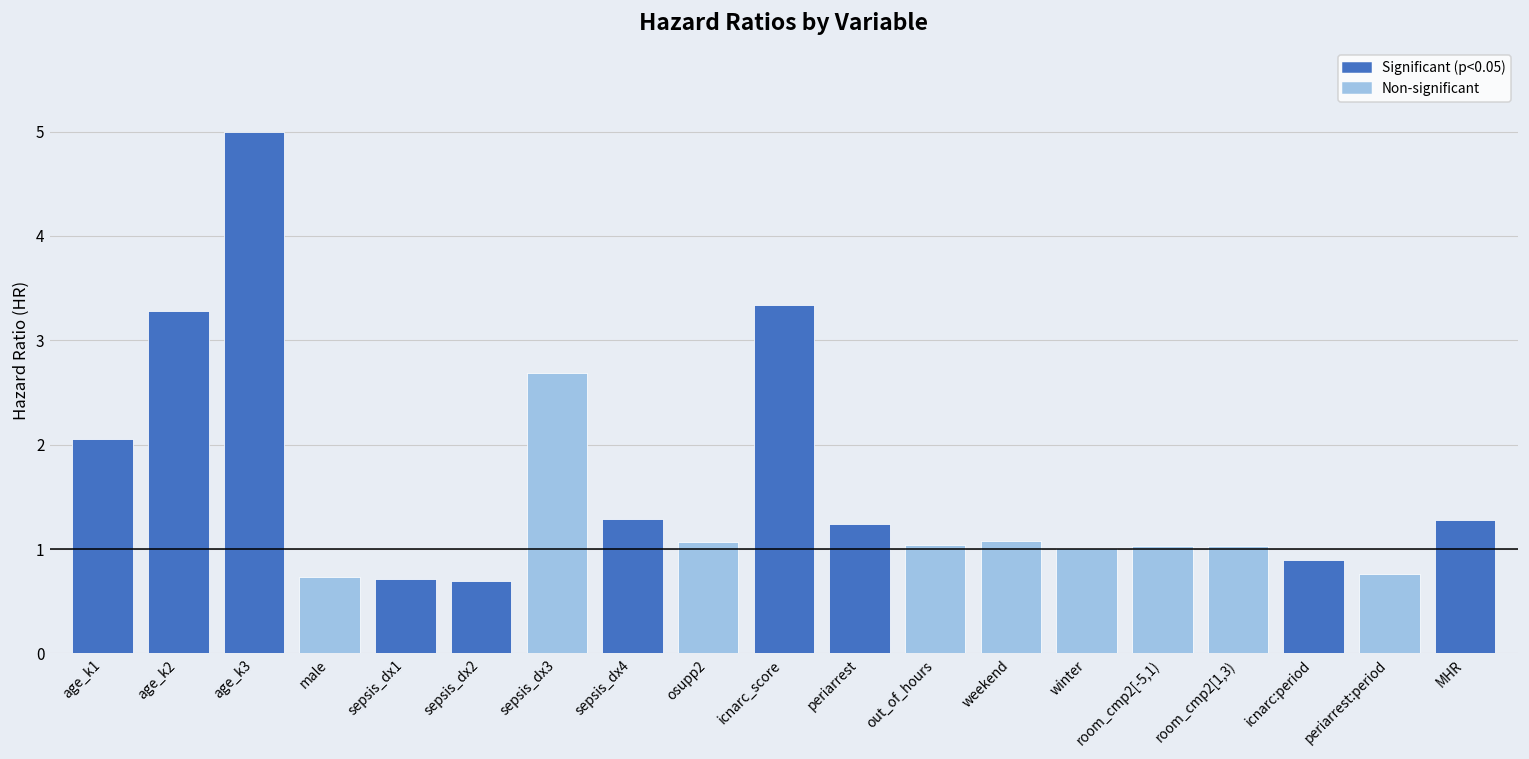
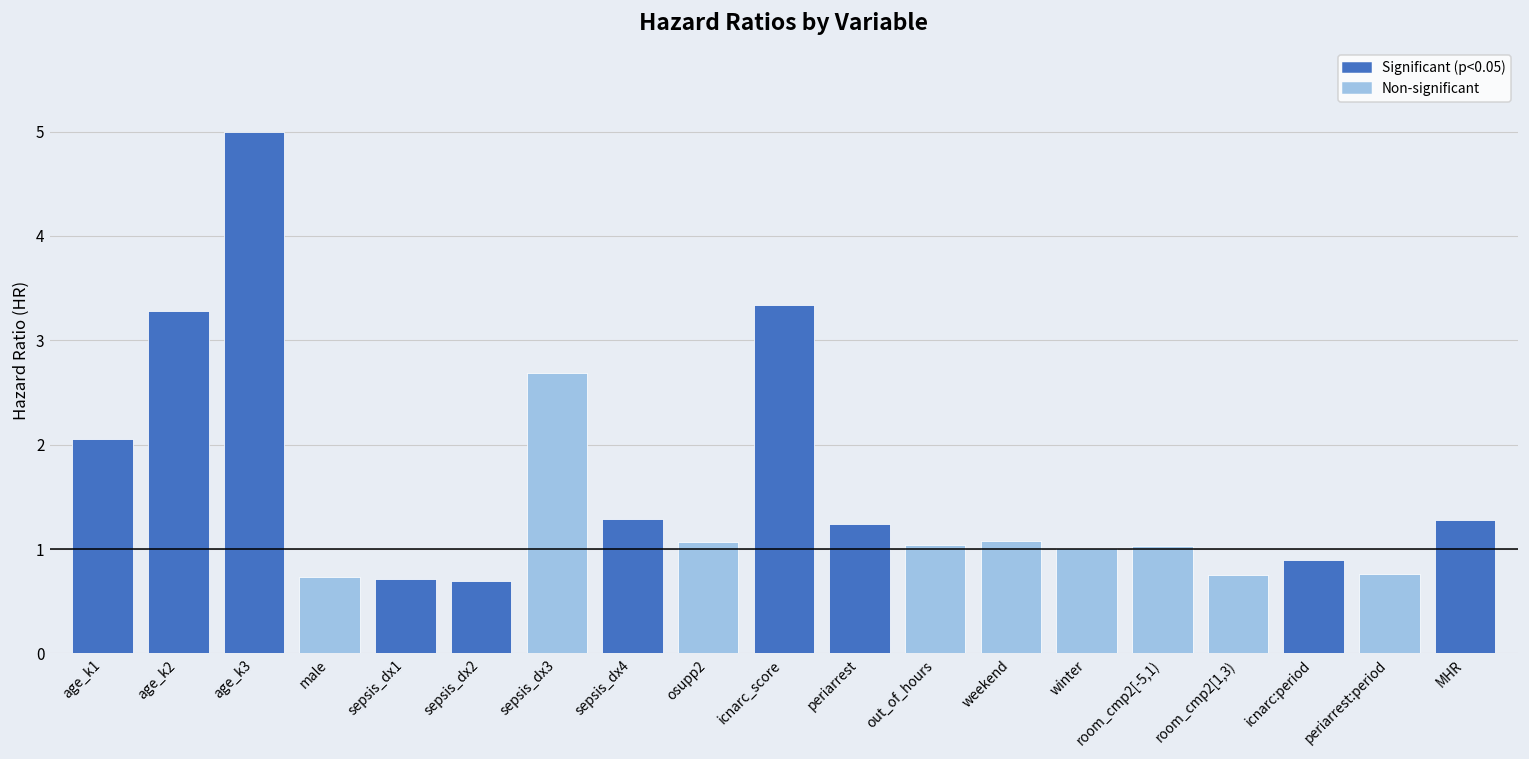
room_cmp2[1,3): 1.0 -> 0.8
